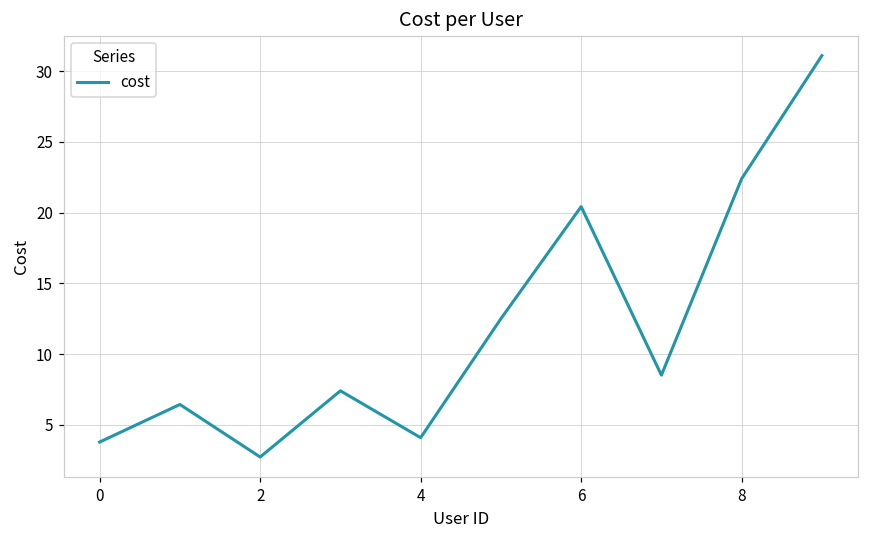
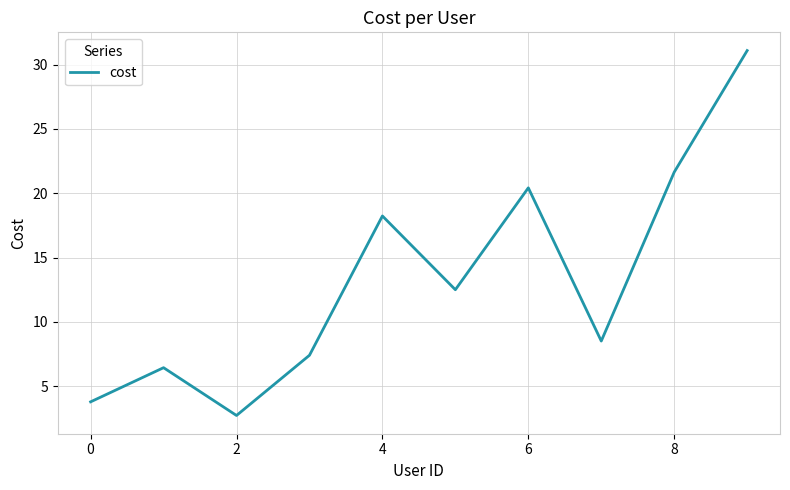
4: 4.1 -> 18.2
8: 22.4 -> 21.6
